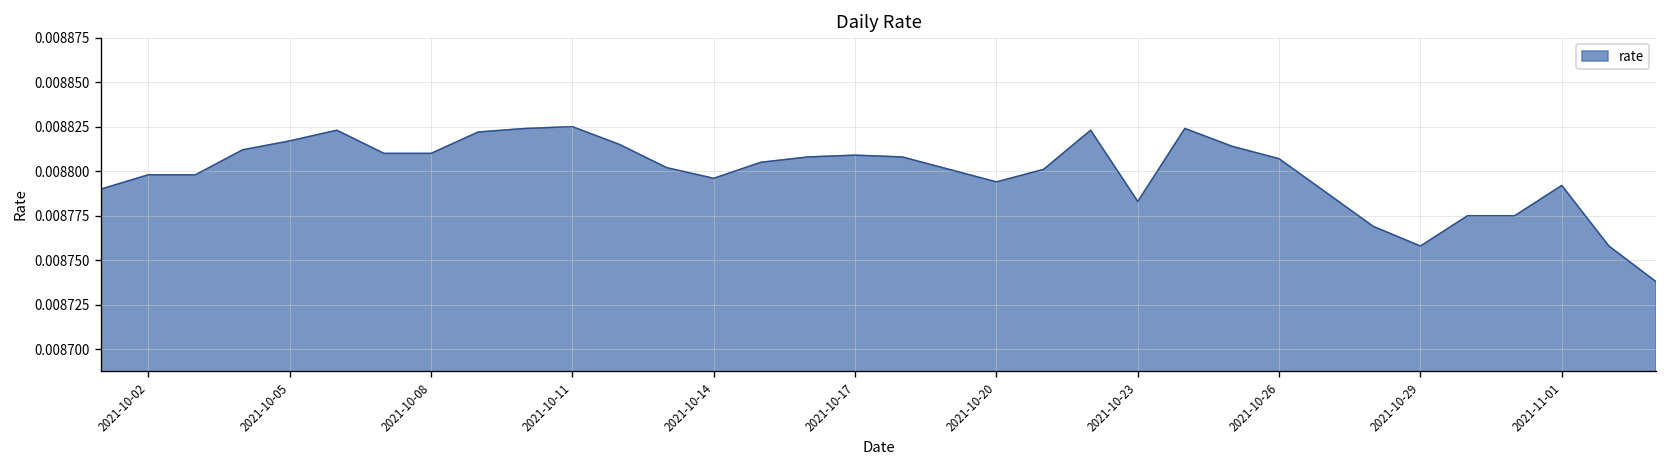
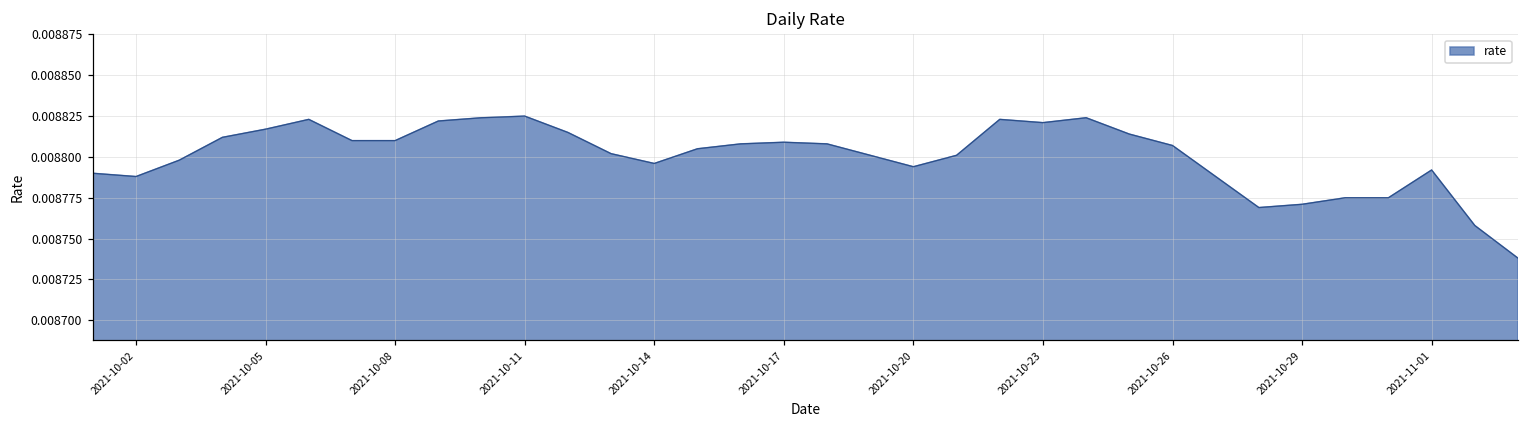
2021-10-02: 0.008798 -> 0.008788
2021-10-23: 0.008783 -> 0.008821
2021-10-29: 0.008758 -> 0.008771
